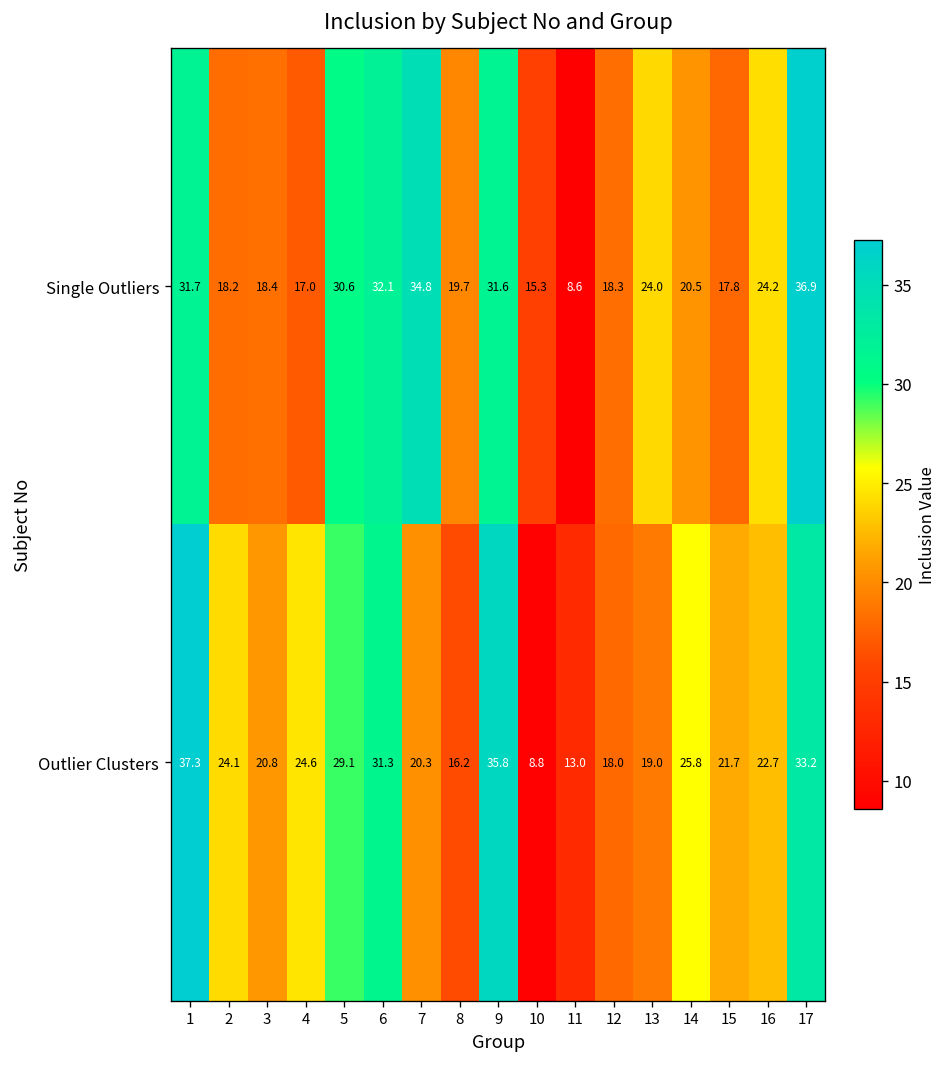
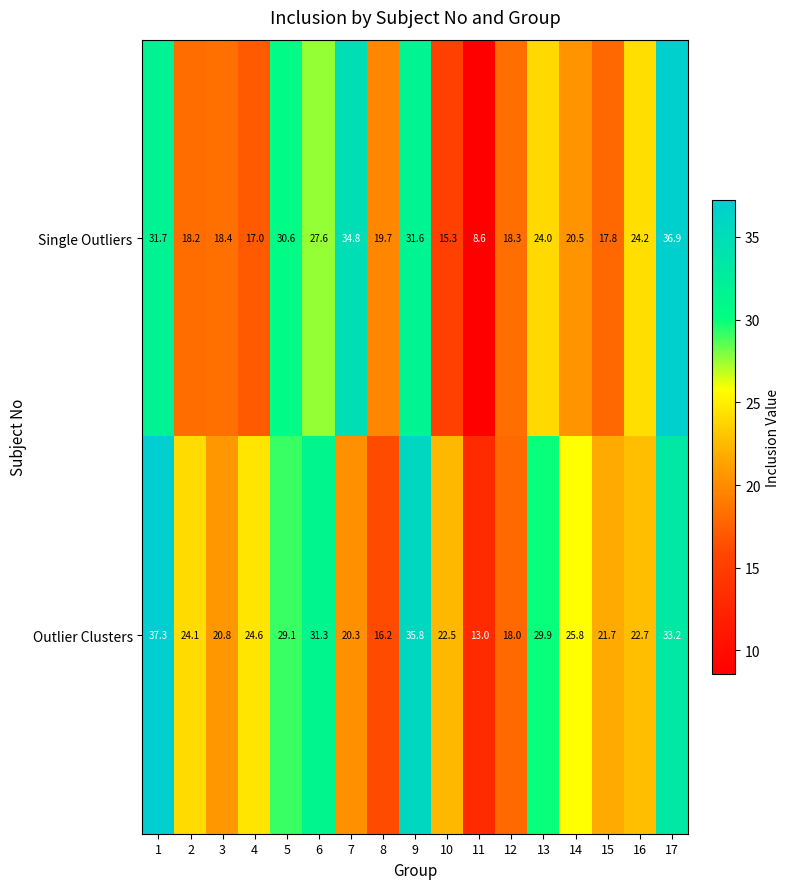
Single Outliers, 6: 32.1 -> 27.6
Outlier Clusters, 10: 8.8 -> 22.5
Outlier Clusters, 13: 19.0 -> 29.9
